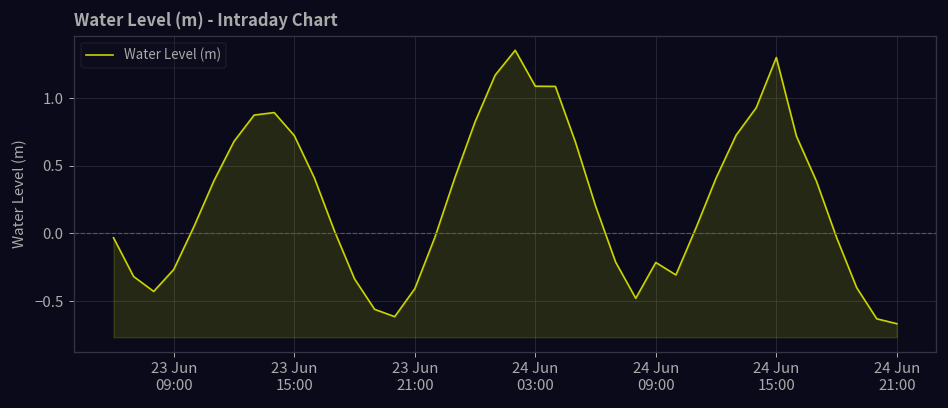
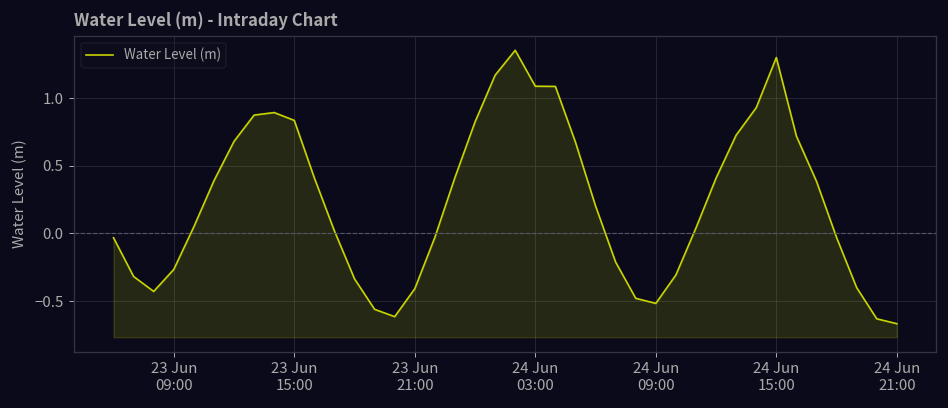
23 Jun 15:00: 0.72 -> 0.84
24 Jun 09:00: -0.21 -> -0.52
